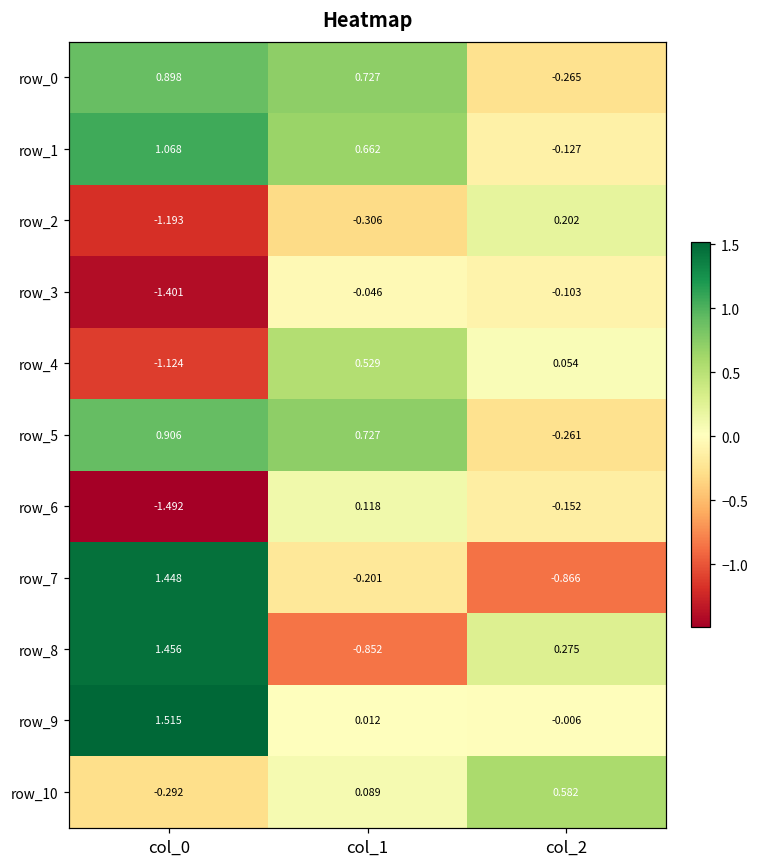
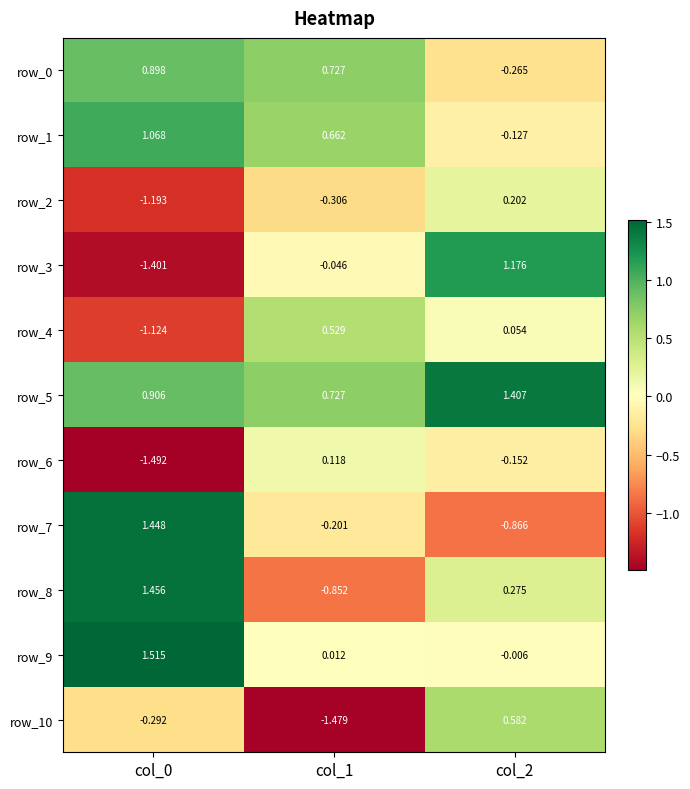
row_3, col_2: -0.103 -> 1.176
row_5, col_2: -0.261 -> 1.407
row_10, col_1: 0.089 -> -1.479
